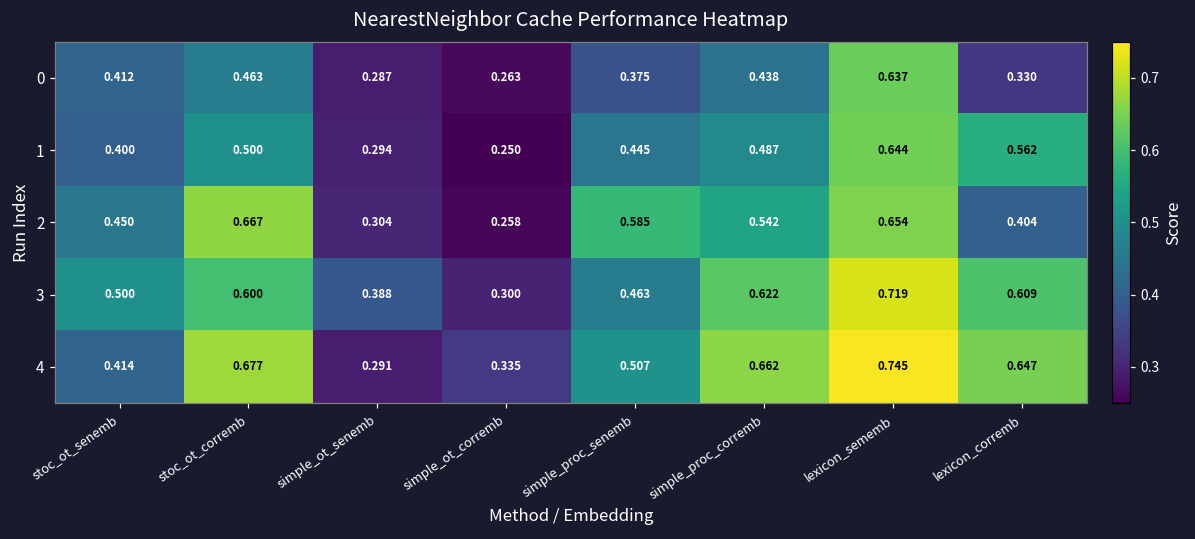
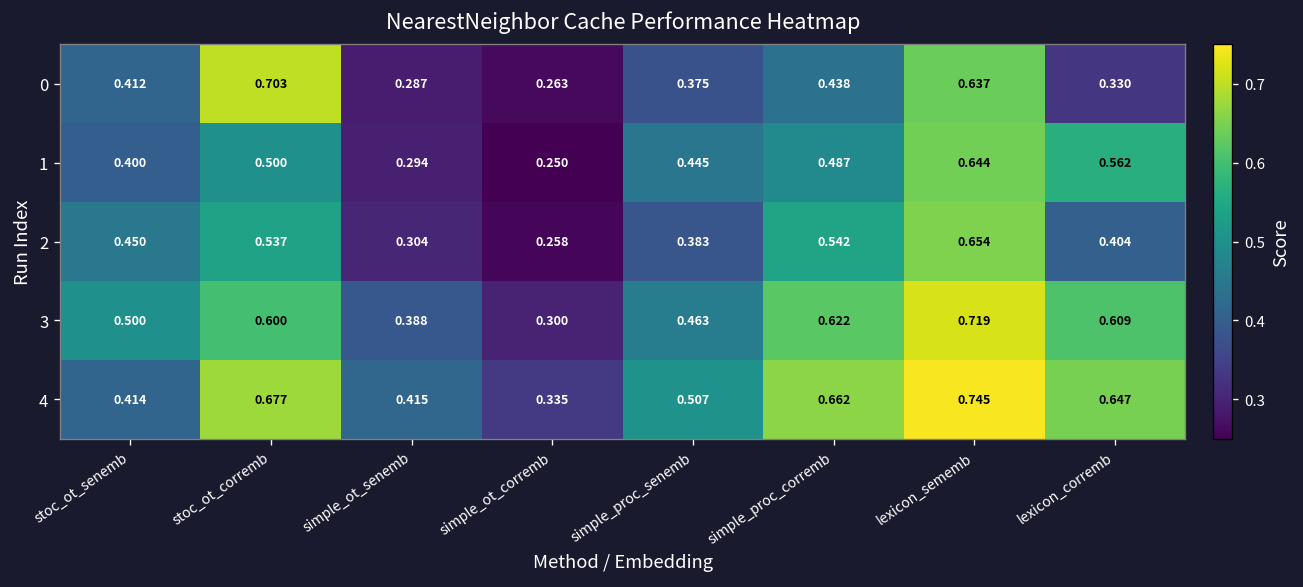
0, stoc_ot_corremb: 0.463 -> 0.703
2, stoc_ot_corremb: 0.667 -> 0.537
2, simple_proc_senemb: 0.585 -> 0.383
4, simple_ot_senemb: 0.291 -> 0.415
